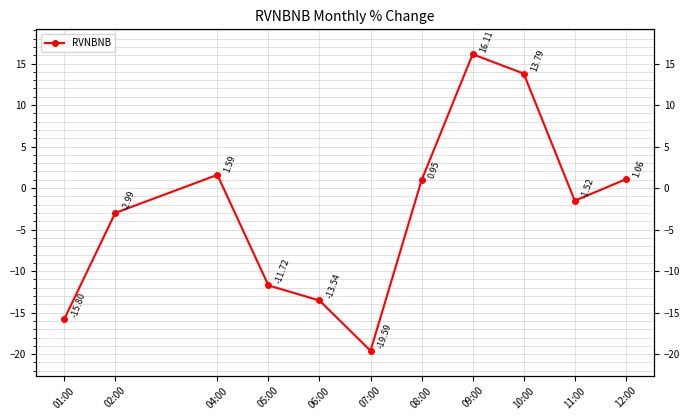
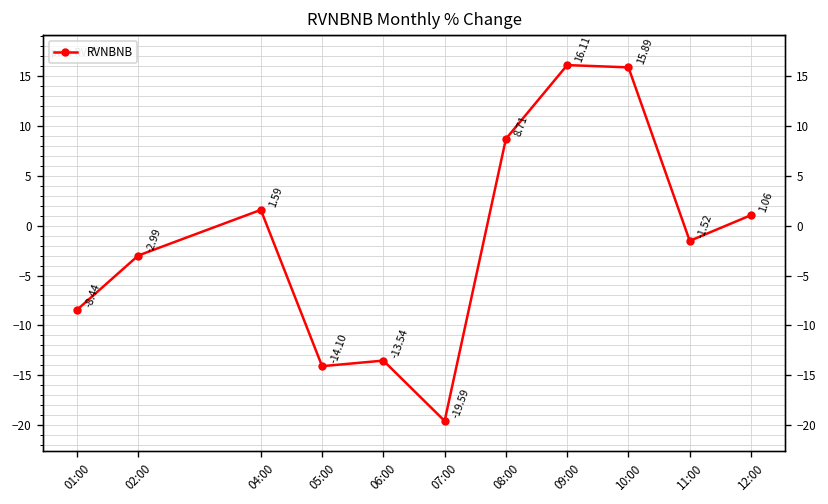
01:00: -15.80 -> -8.44
05:00: -11.72 -> -14.10
08:00: 0.95 -> 8.71
10:00: 13.79 -> 15.89
